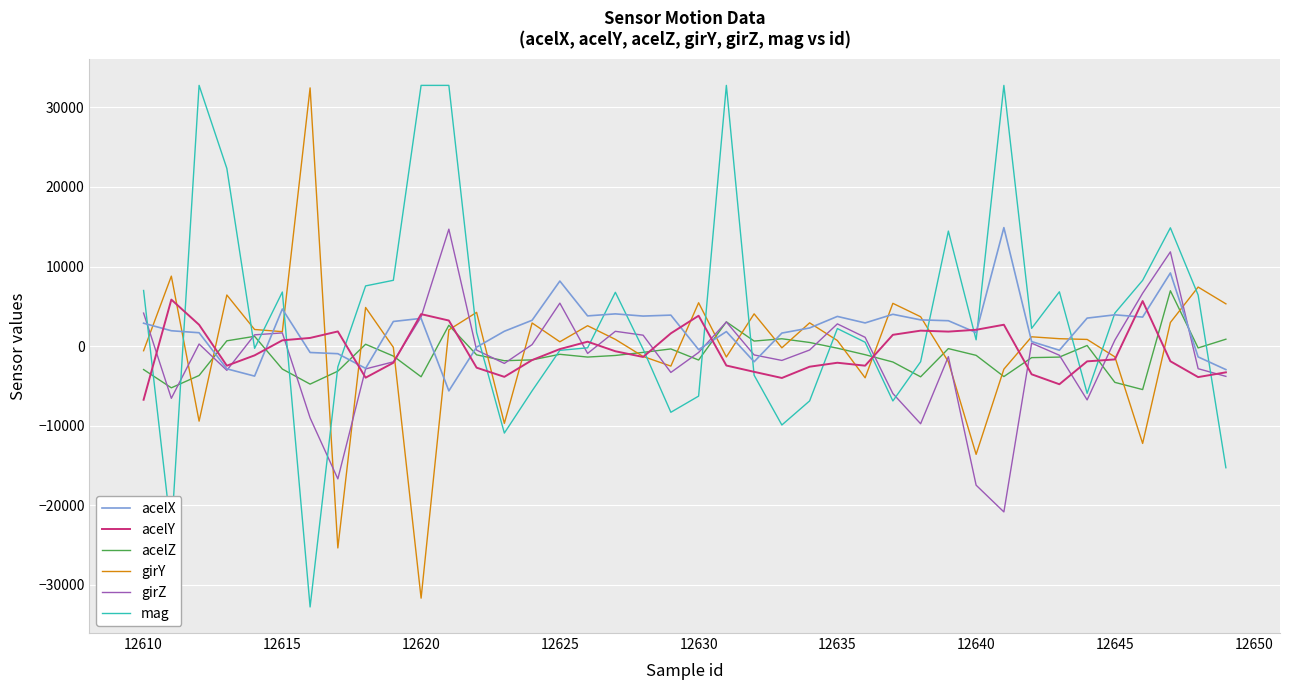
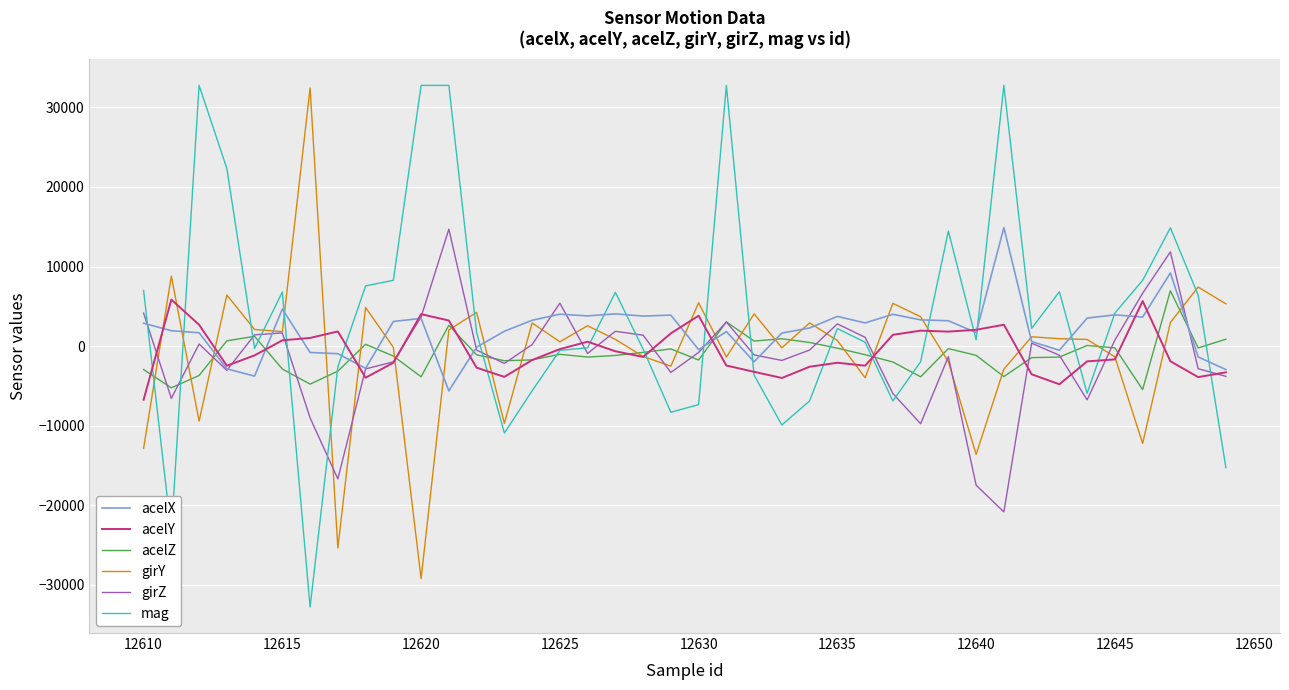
girY, 12610: -1000 -> -13000
girY, 12620: -32000 -> -29000
acelX, 12625: 8000 -> 4000
mag, 12630: -6000 -> -7000
acelZ, 12645: -5000 -> 0
